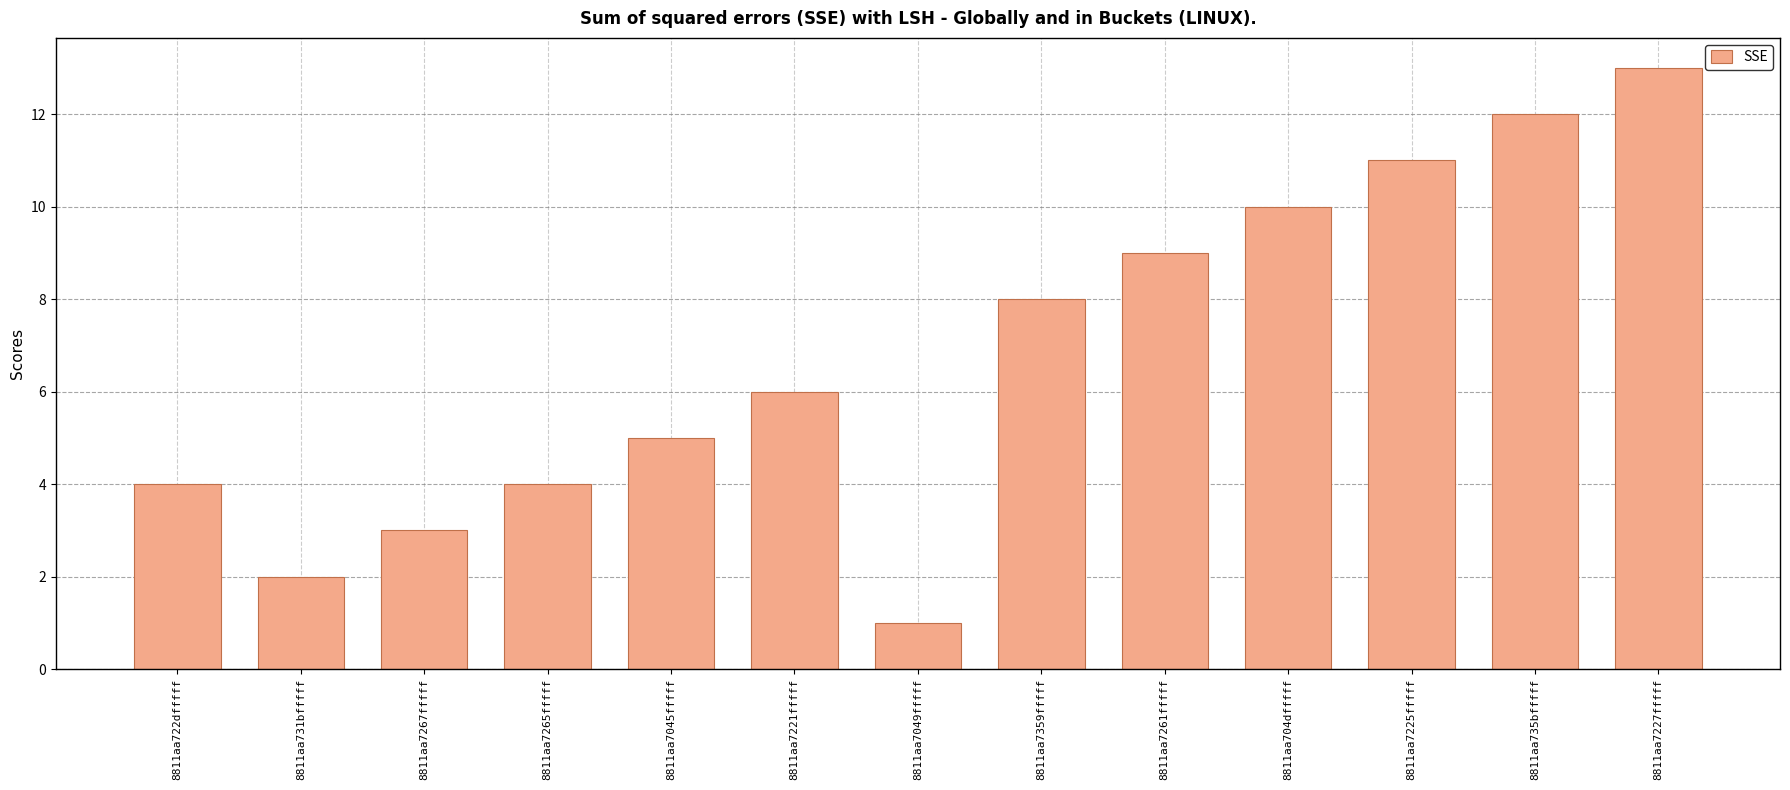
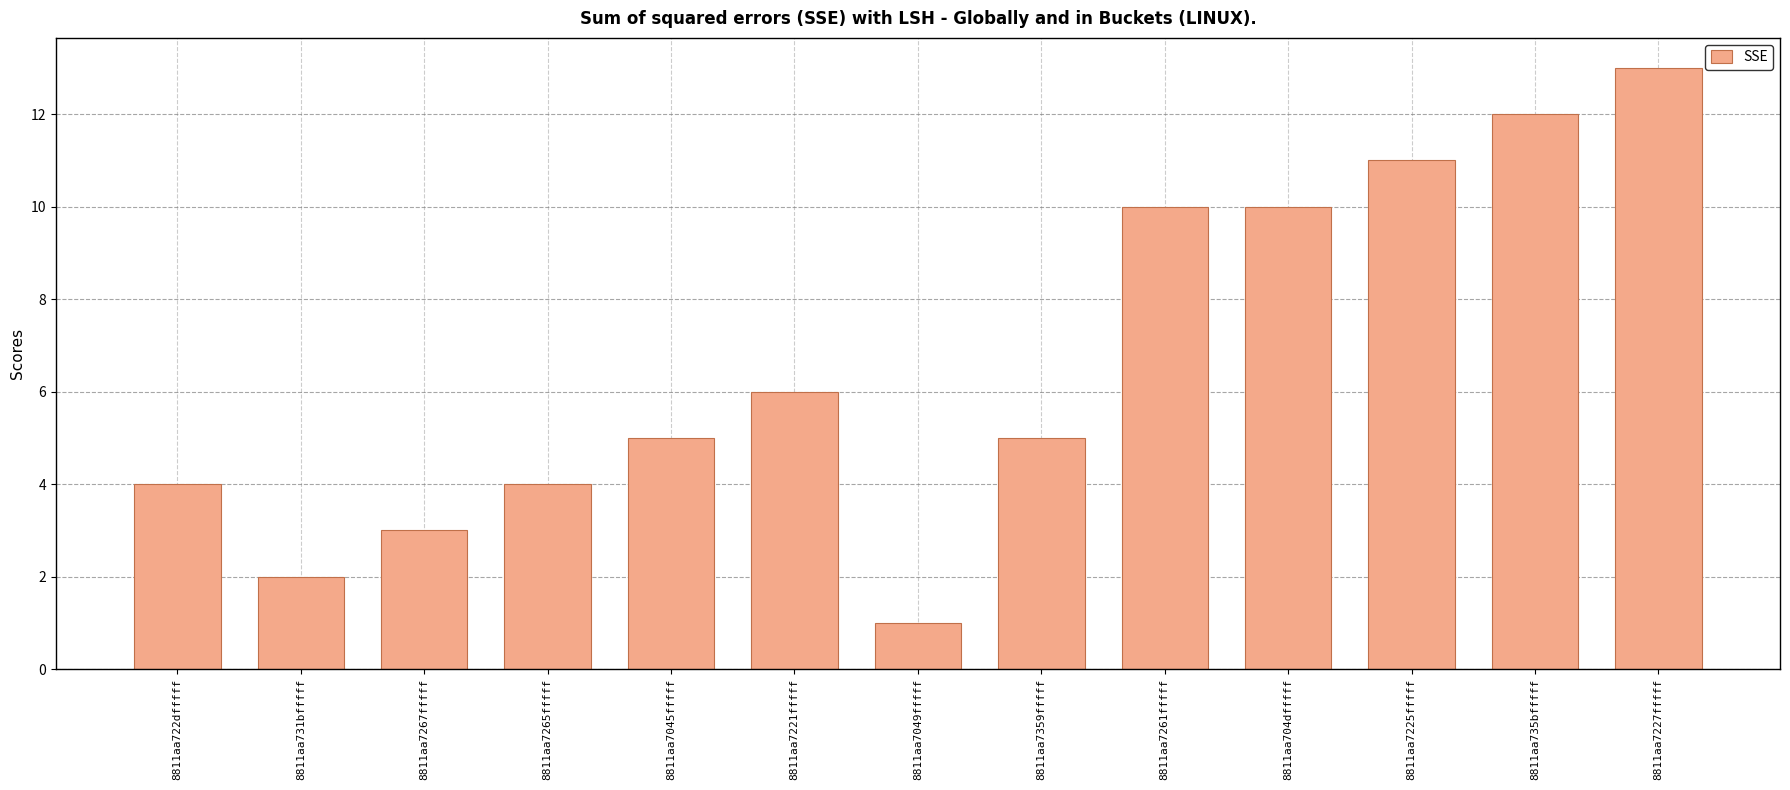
8811aa7359fffff: 8 -> 5
8811aa7261fffff: 9 -> 10
